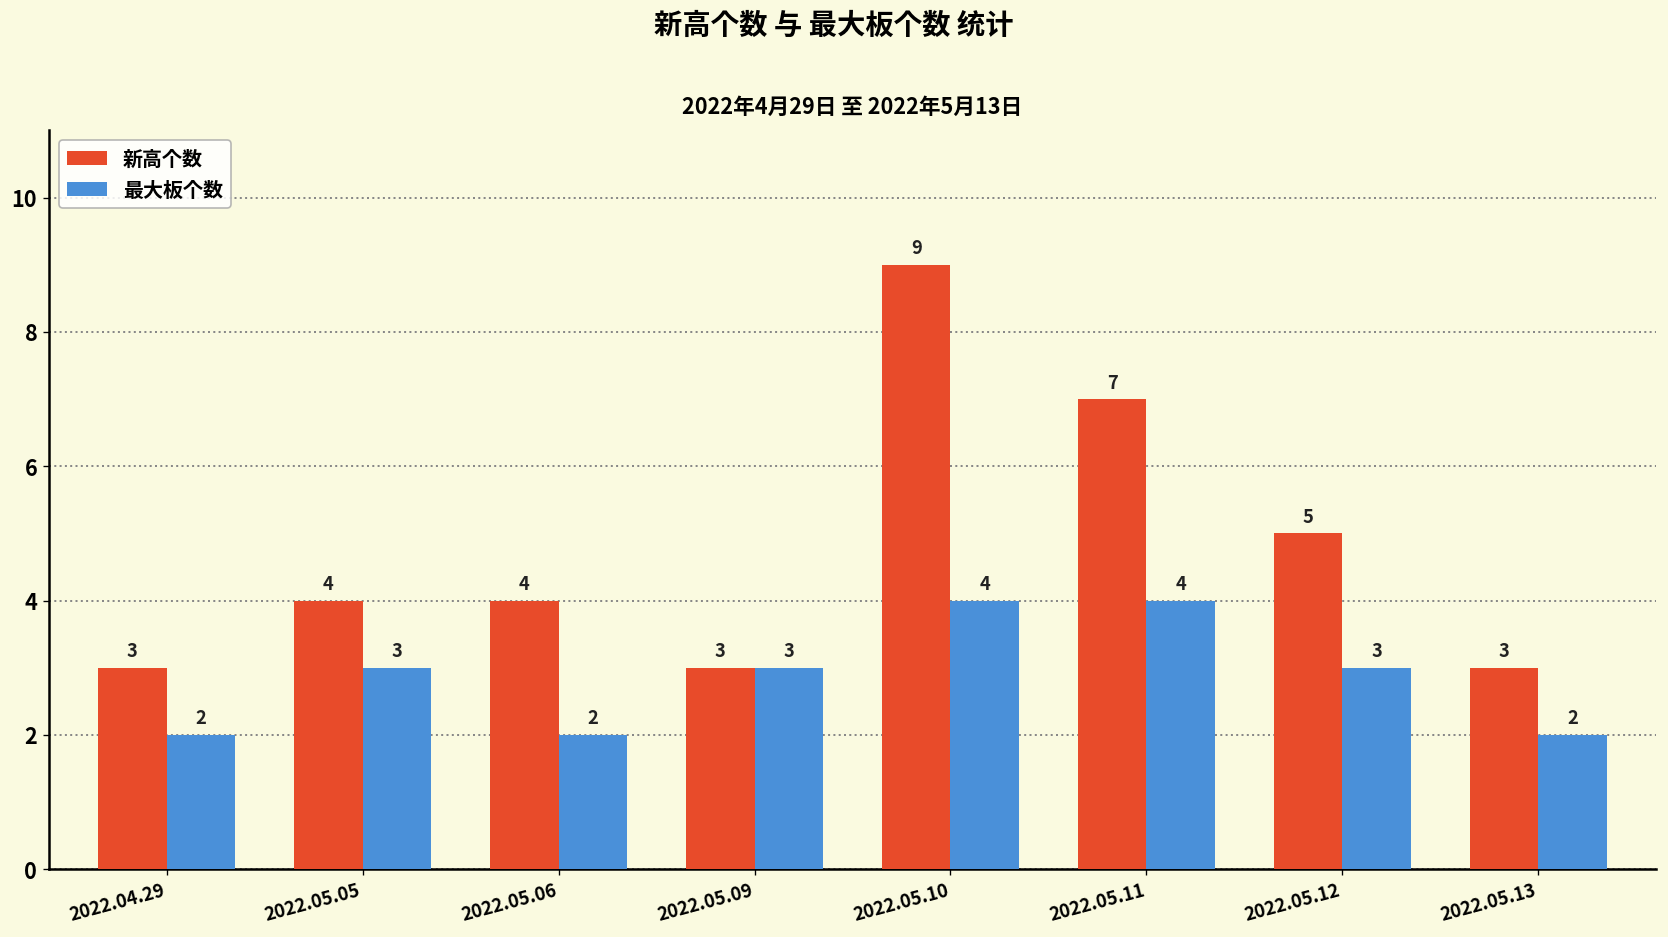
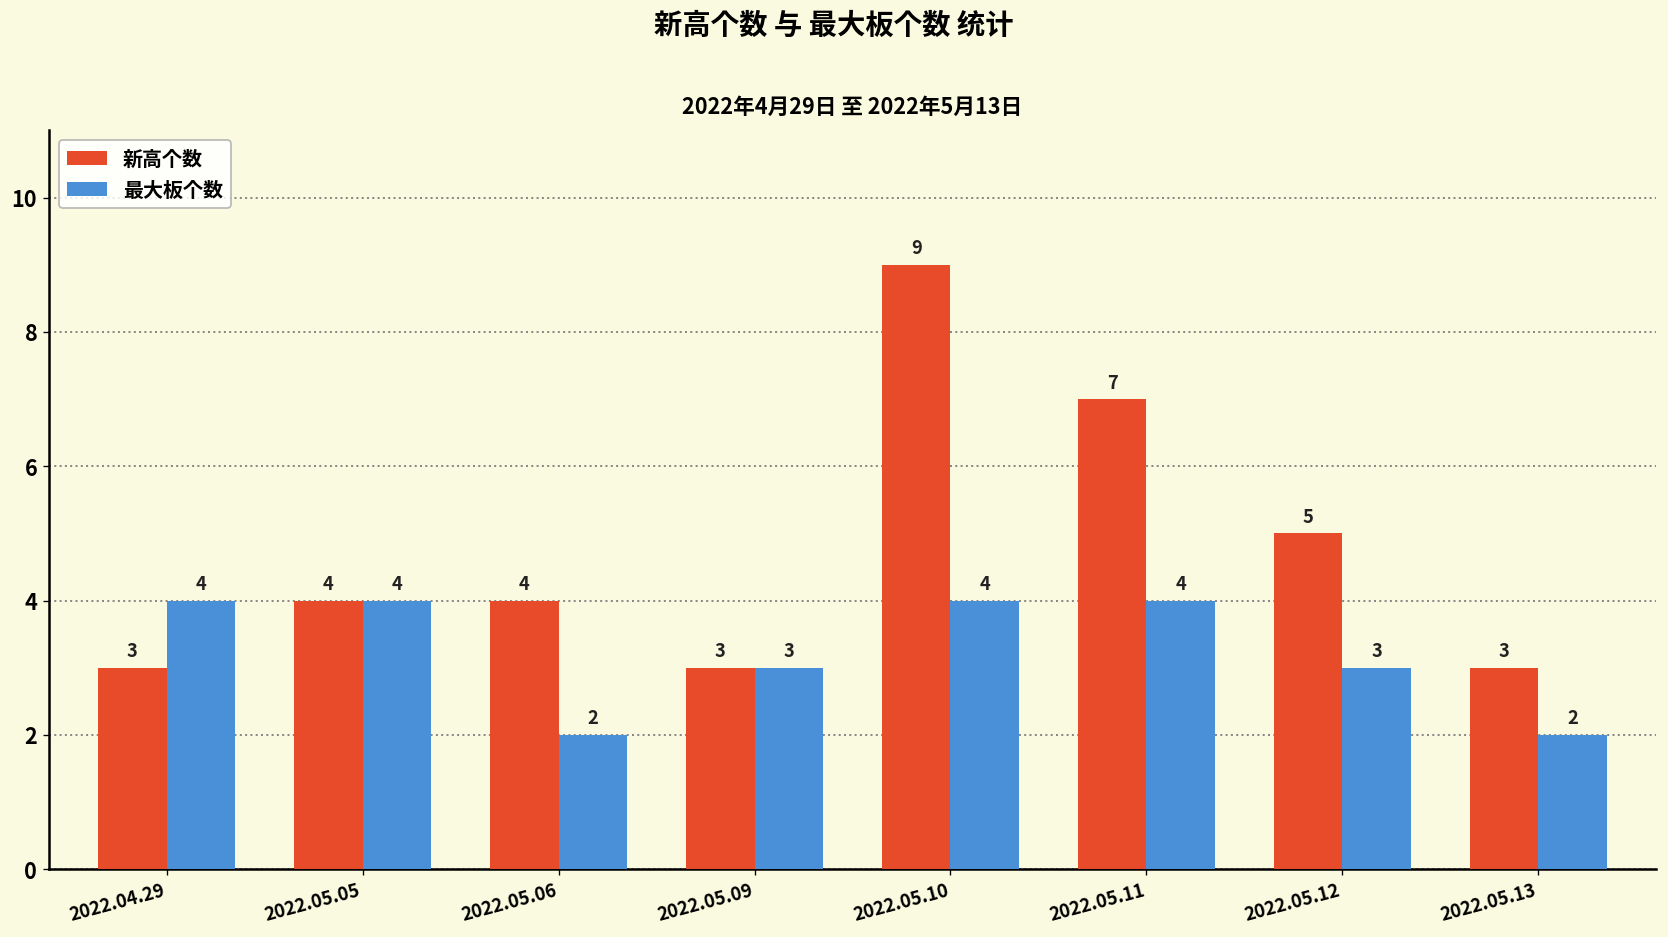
最大板个数, 2022.04.29: 2 -> 4
最大板个数, 2022.05.05: 3 -> 4
